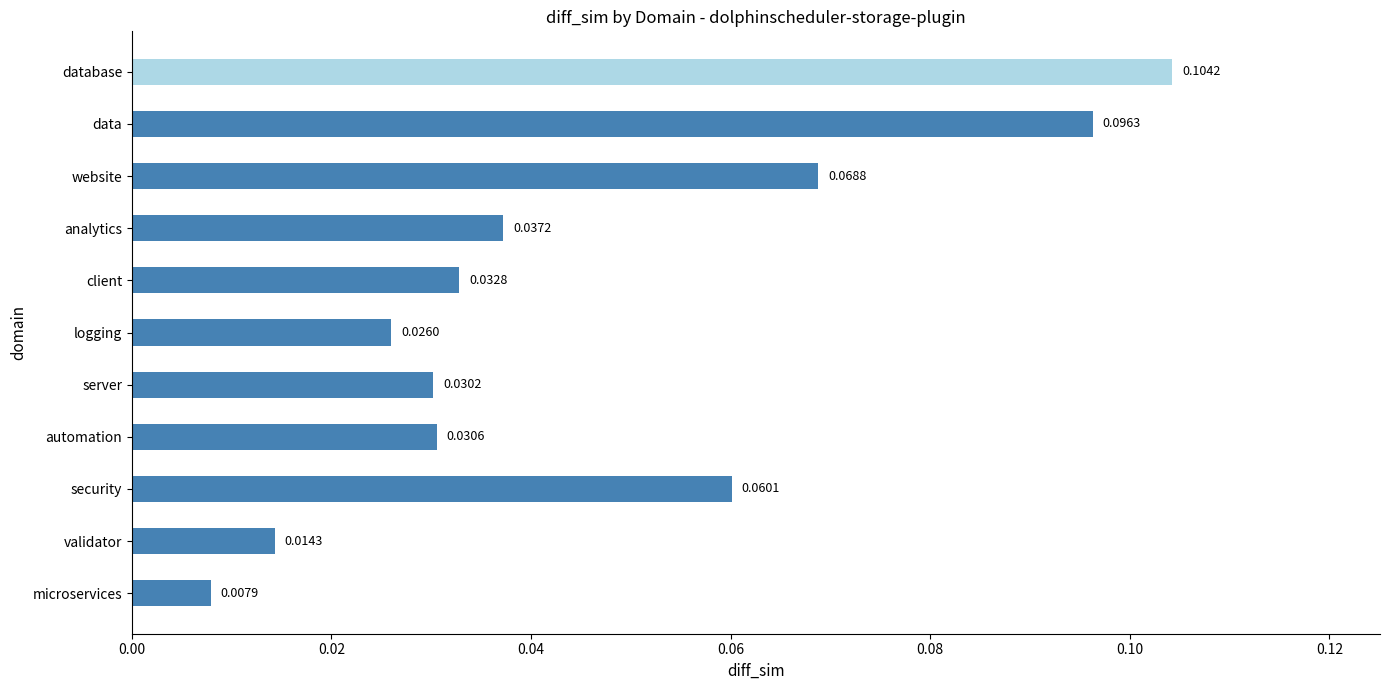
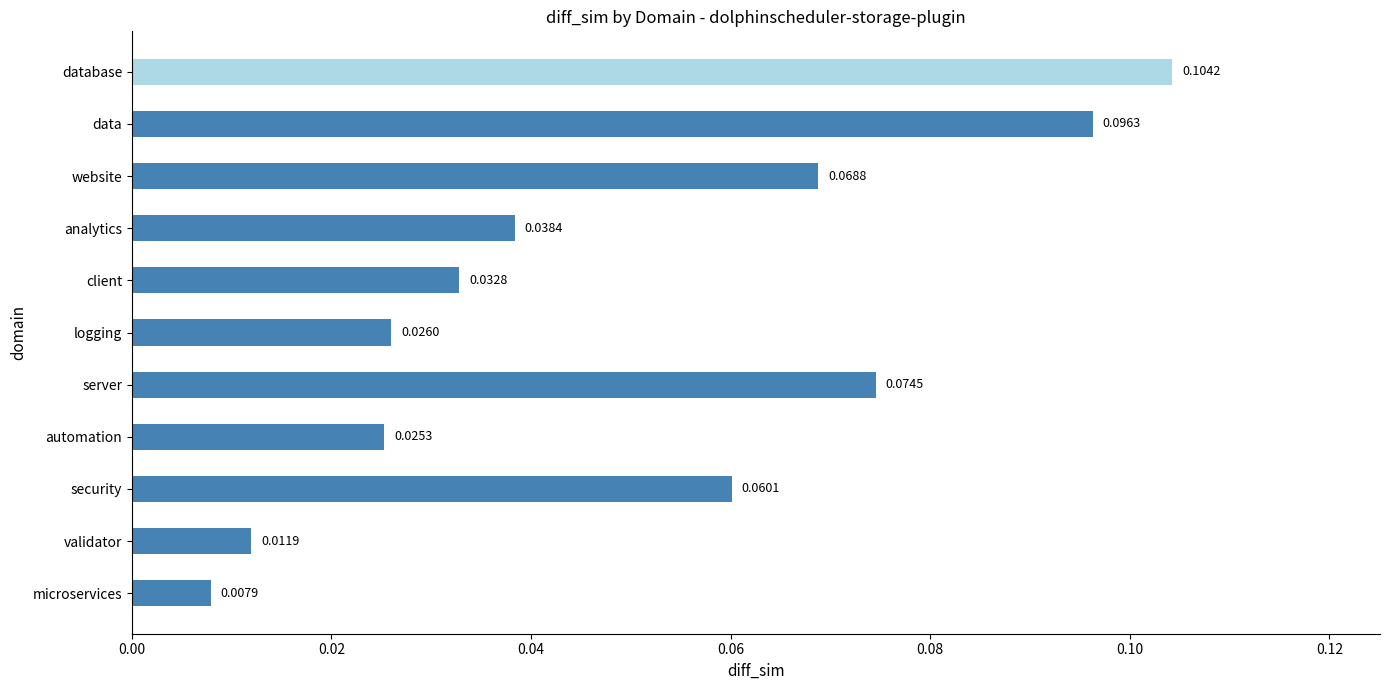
analytics: 0.0372 -> 0.0384
server: 0.0302 -> 0.0745
automation: 0.0306 -> 0.0253
validator: 0.0143 -> 0.0119
